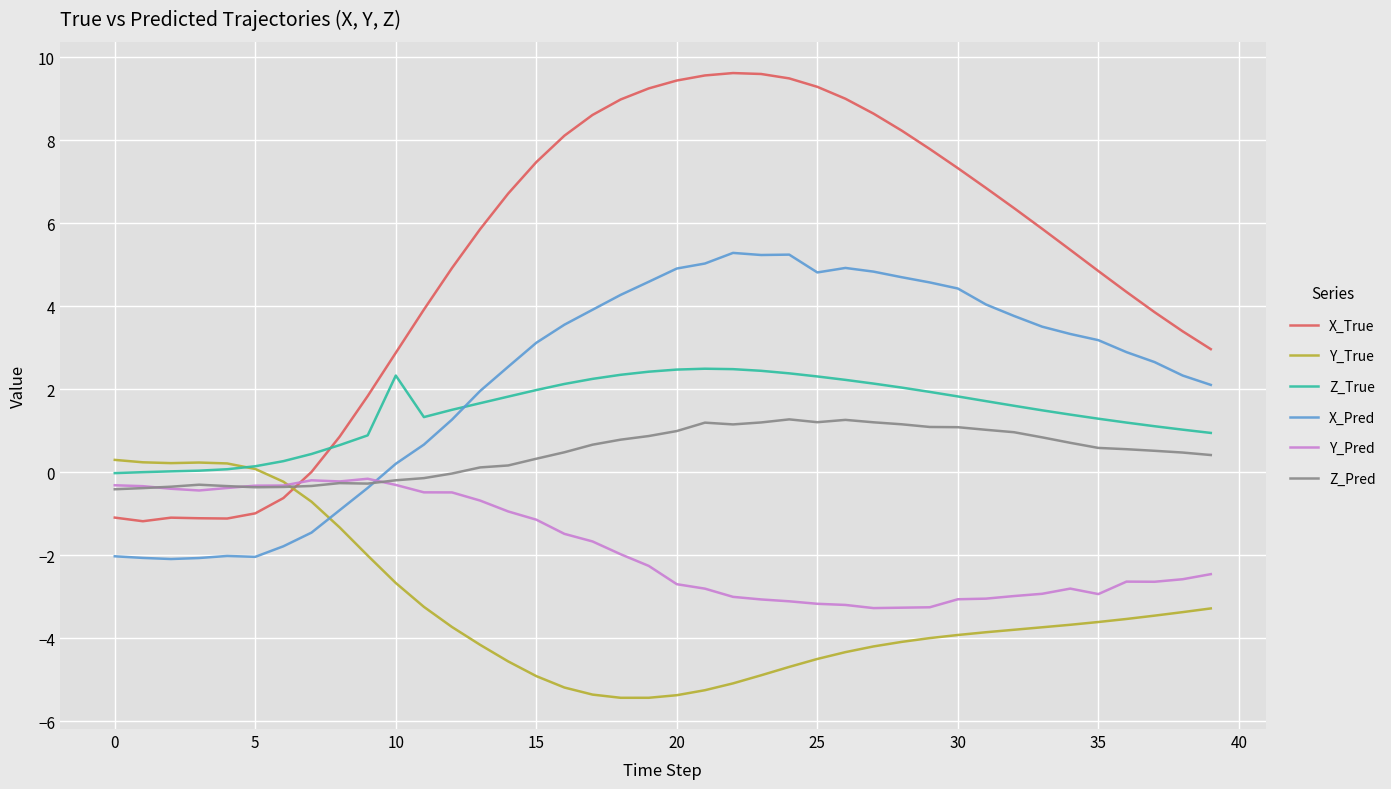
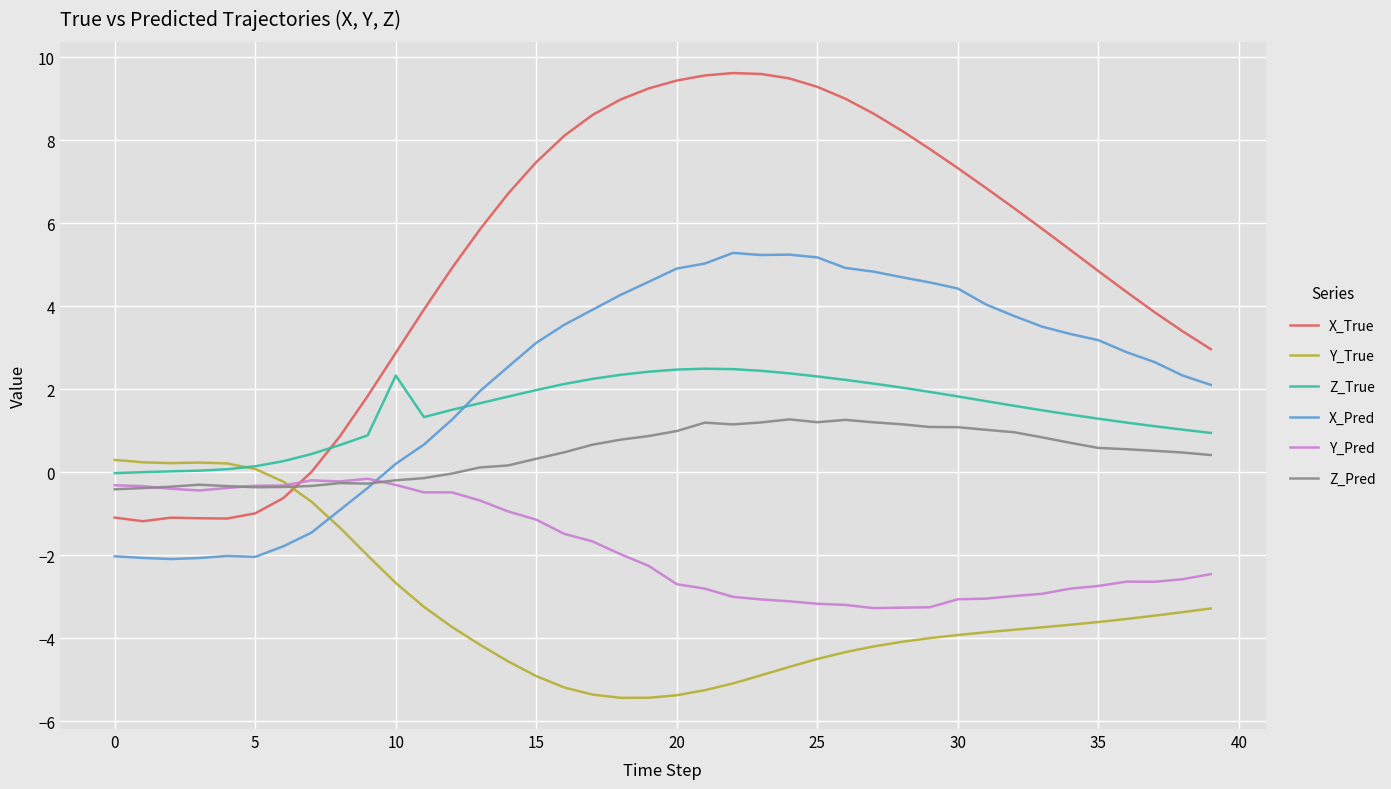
X_Pred, 25: 4.8 -> 5.2
Y_Pred, 35: -2.9 -> -2.7
